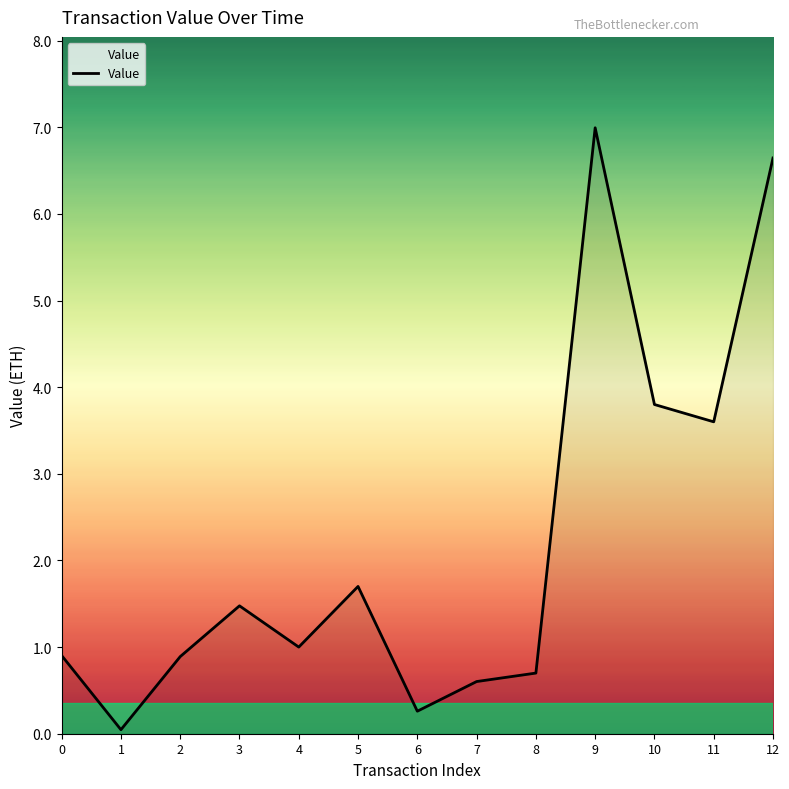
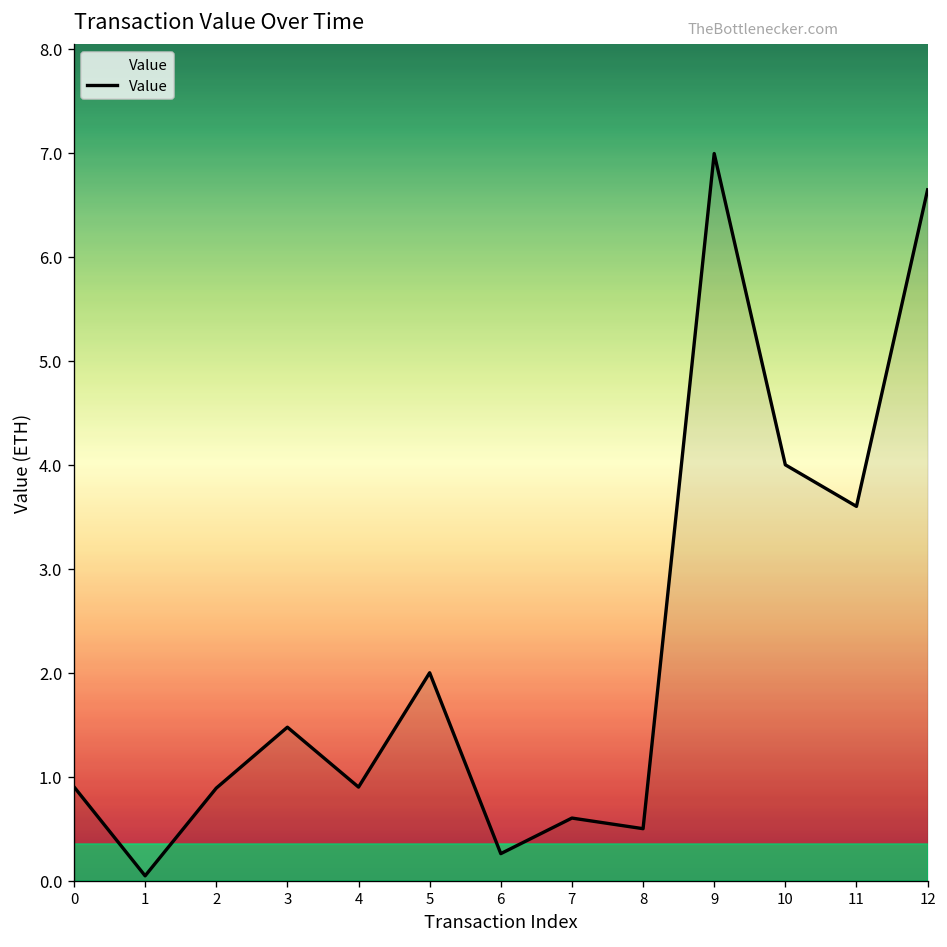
4: 1.0 -> 0.9
5: 1.7 -> 2.0
8: 0.7 -> 0.5
10: 3.8 -> 4.0
